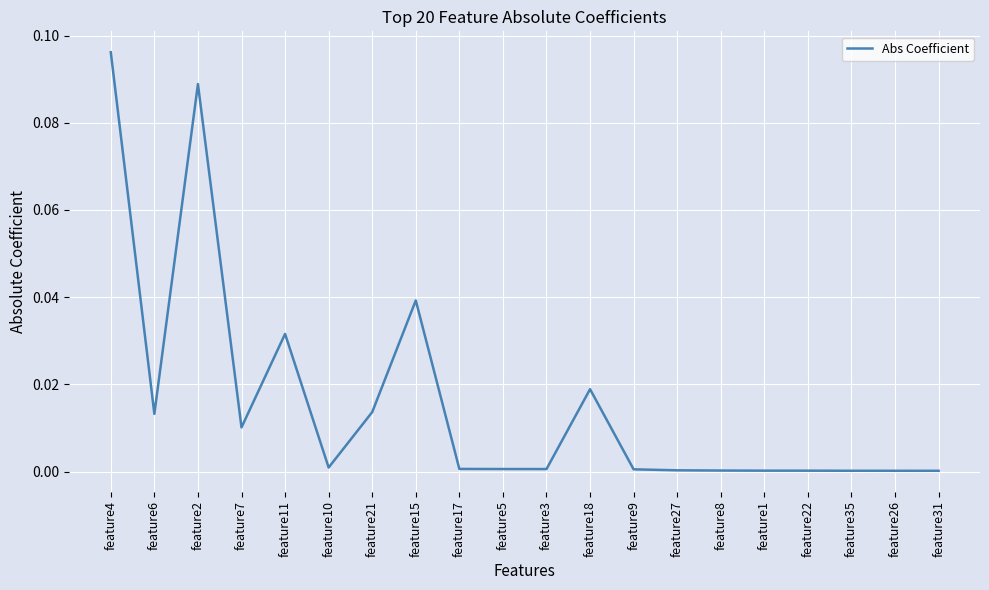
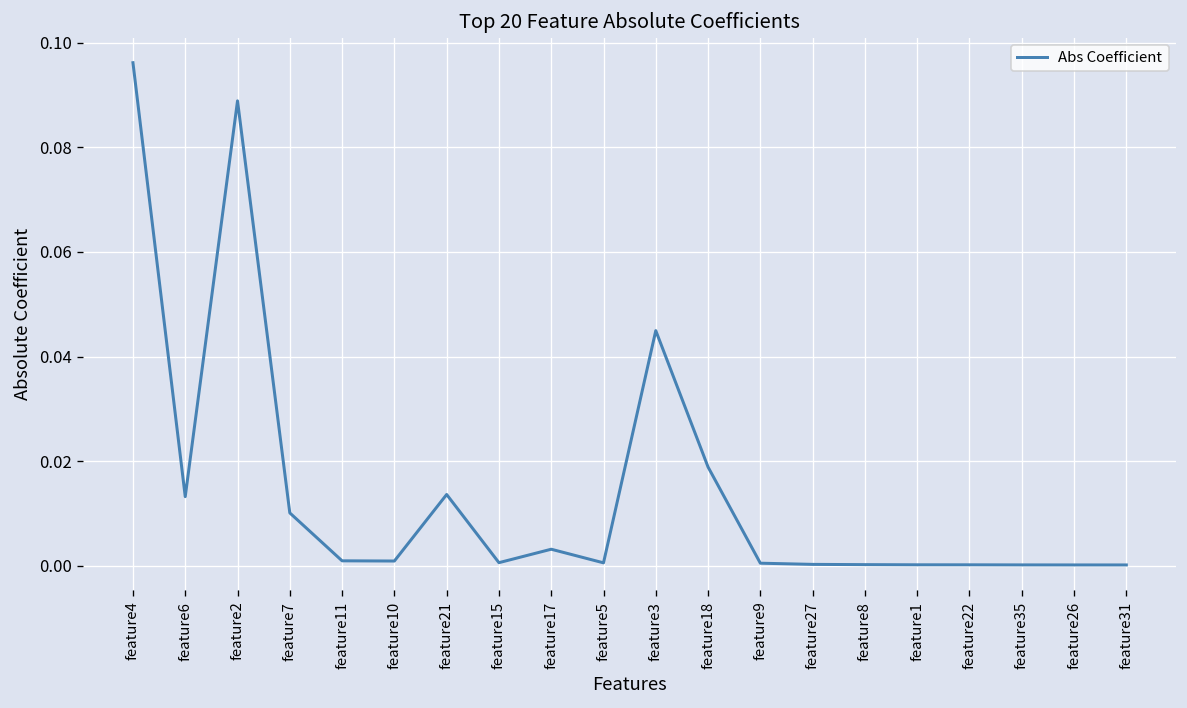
feature11: 0.032 -> 0.001
feature15: 0.039 -> 0.001
feature17: 0.001 -> 0.003
feature3: 0.001 -> 0.045
